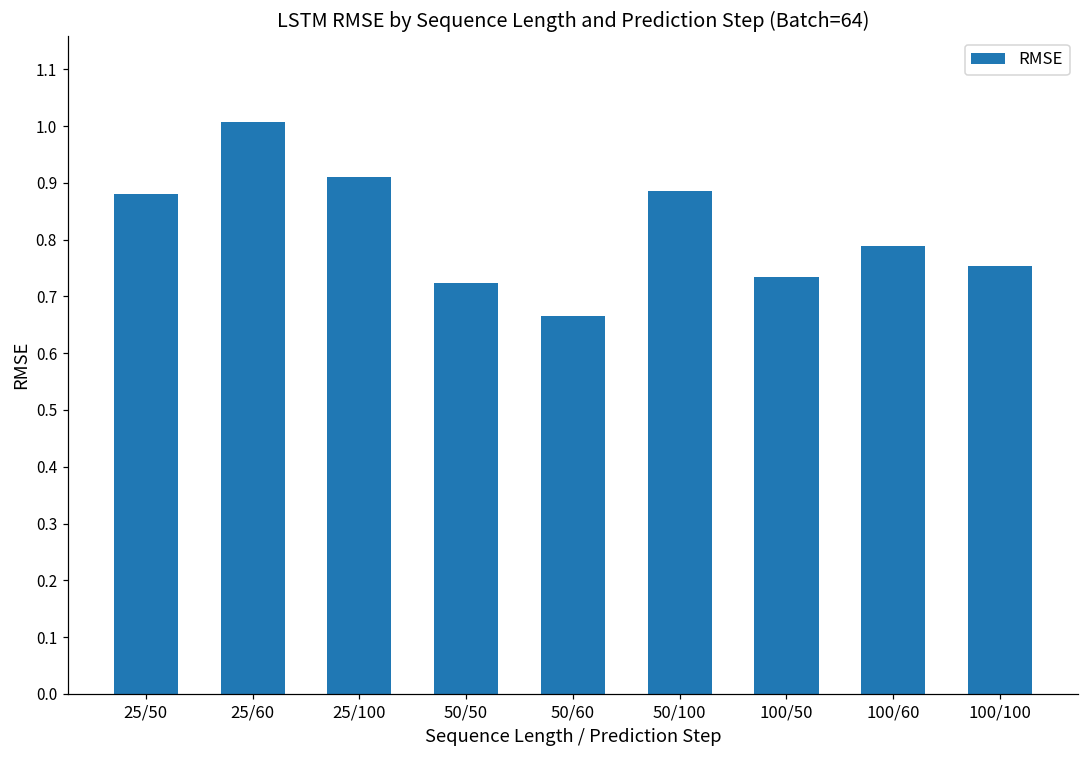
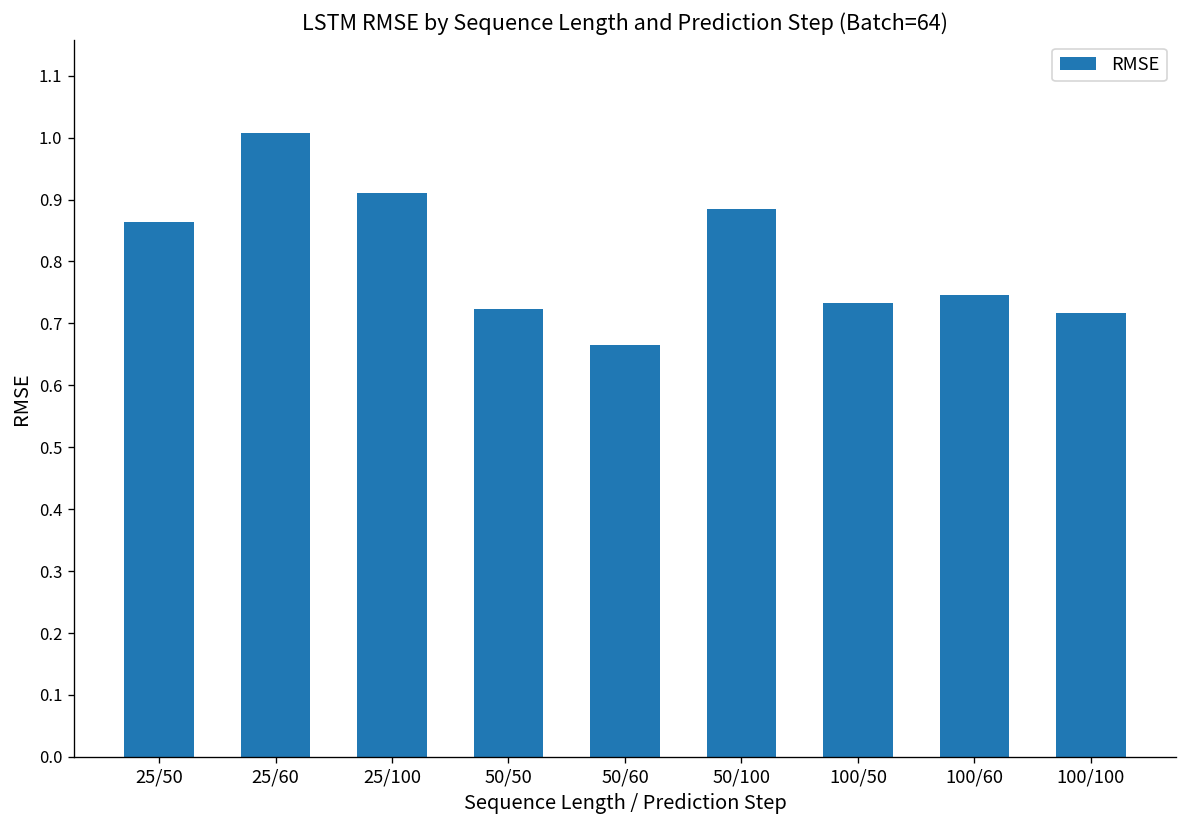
25/50: 0.88 -> 0.86
100/60: 0.79 -> 0.75
100/100: 0.75 -> 0.72
